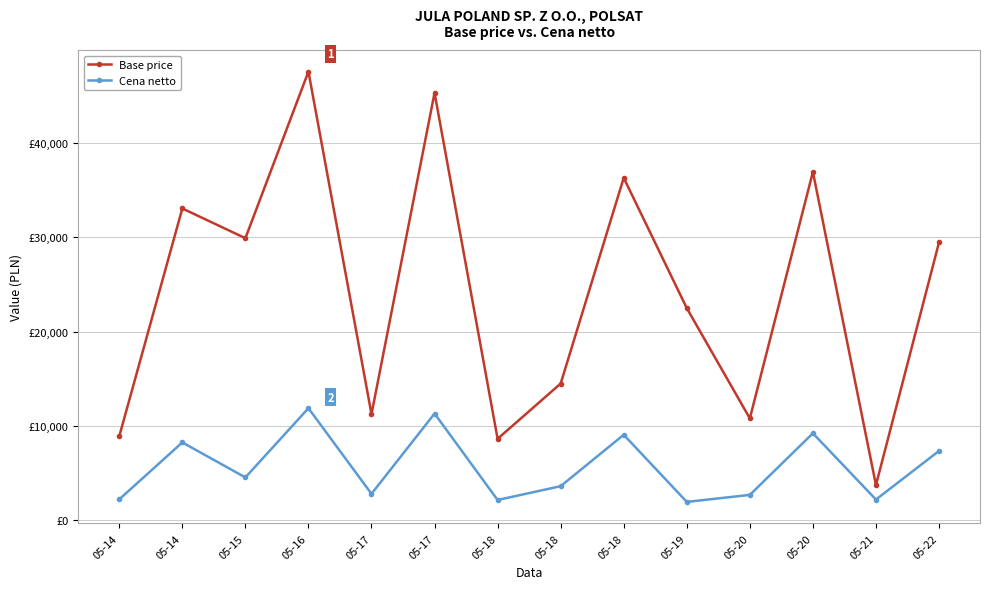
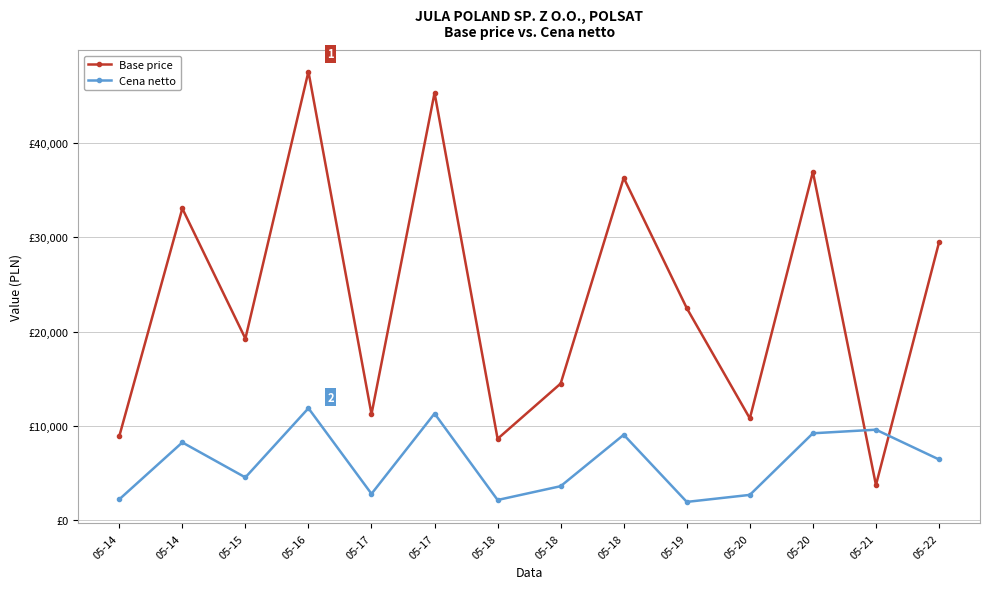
Base price, 05-15: £30,000 -> £19,000
Cena netto, 05-21: £2,000 -> £10,000
Cena netto, 05-22: £7,000 -> £6,000
